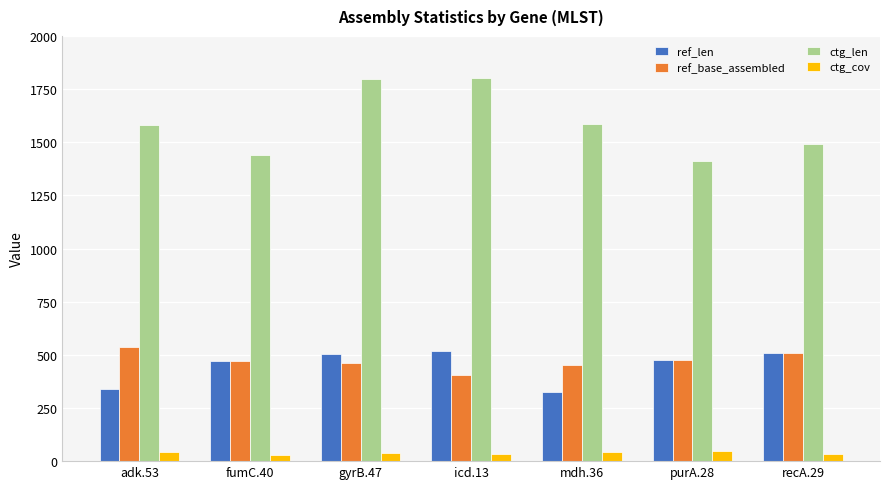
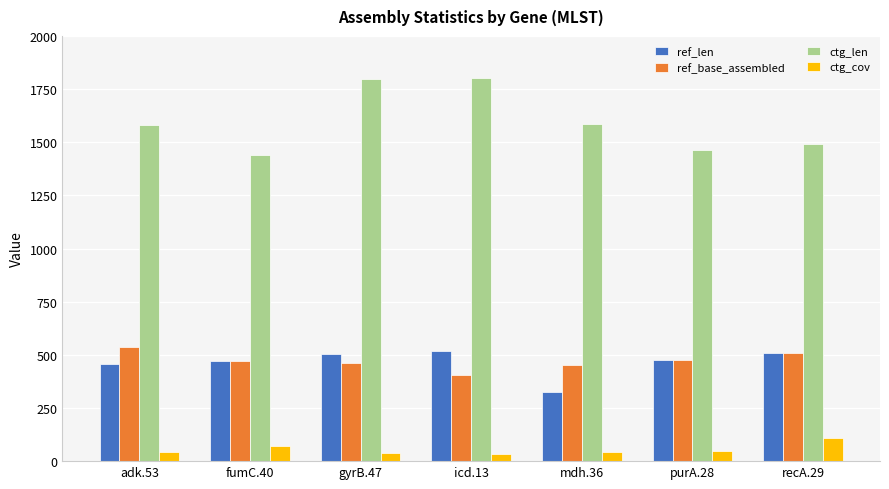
ref_len, adk.53: 340 -> 460
ctg_cov, fumC.40: 30 -> 70
ctg_len, purA.28: 1410 -> 1460
ctg_cov, recA.29: 40 -> 110
